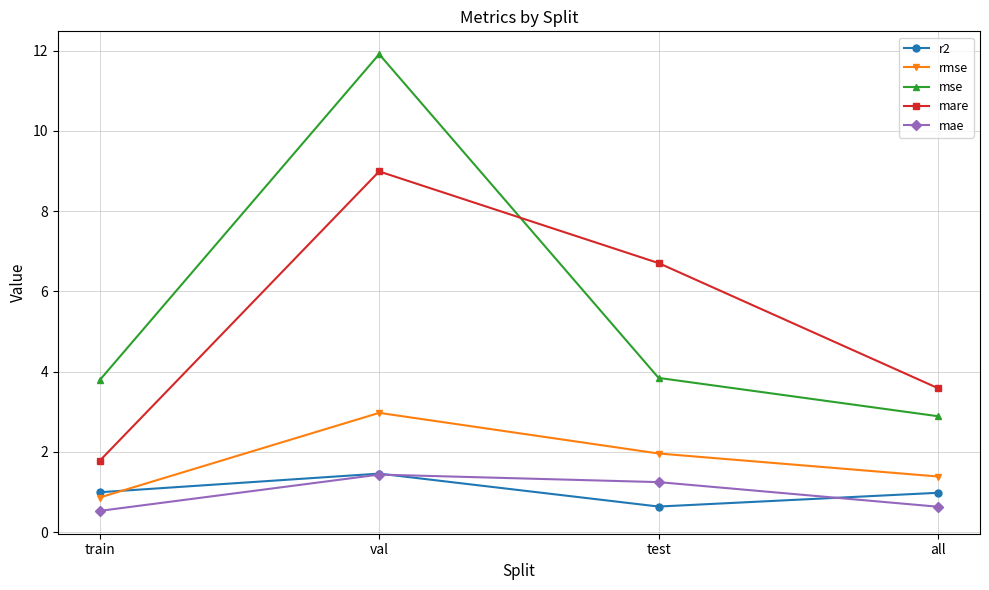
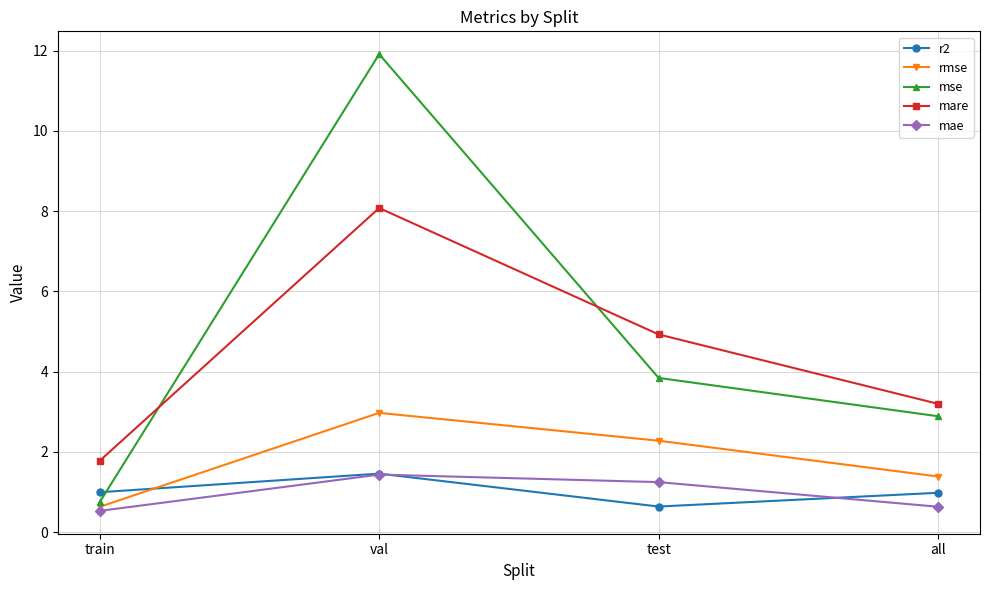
rmse, train: 0.9 -> 0.6
mse, train: 3.8 -> 0.7
mare, val: 9.0 -> 8.1
rmse, test: 2.0 -> 2.3
mare, test: 6.7 -> 4.9
mare, all: 3.6 -> 3.2
